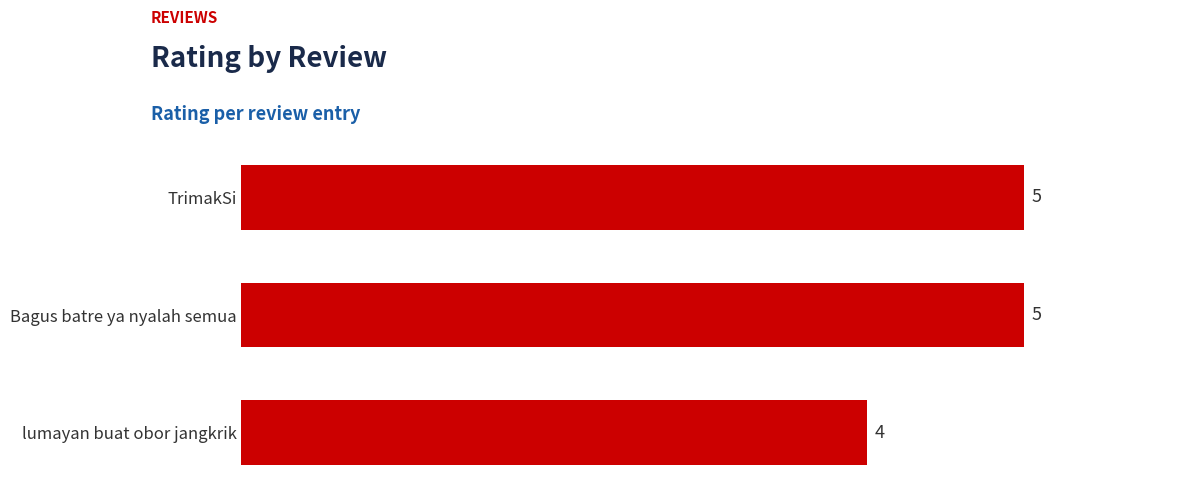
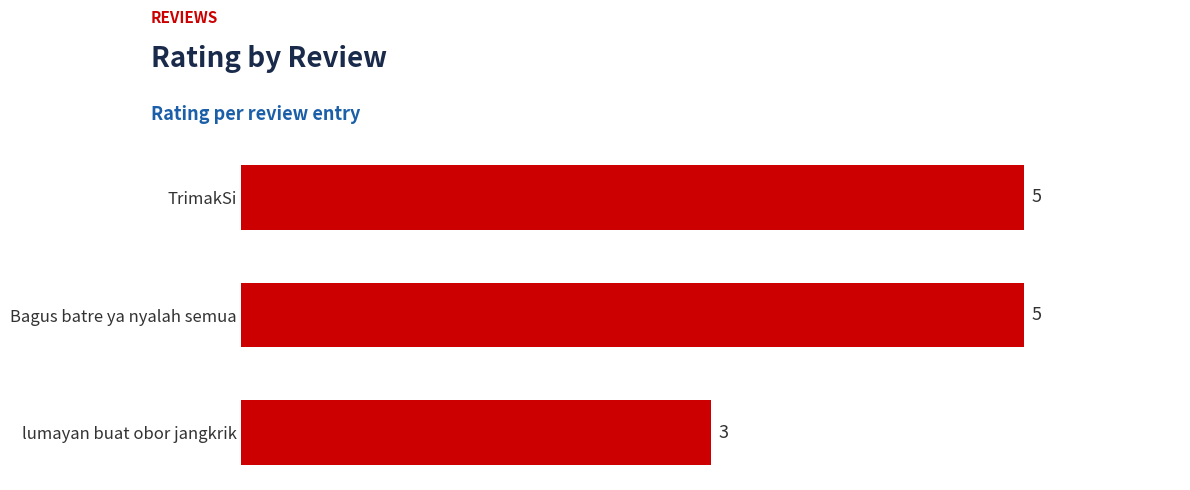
lumayan buat obor jangkrik: 4 -> 3
